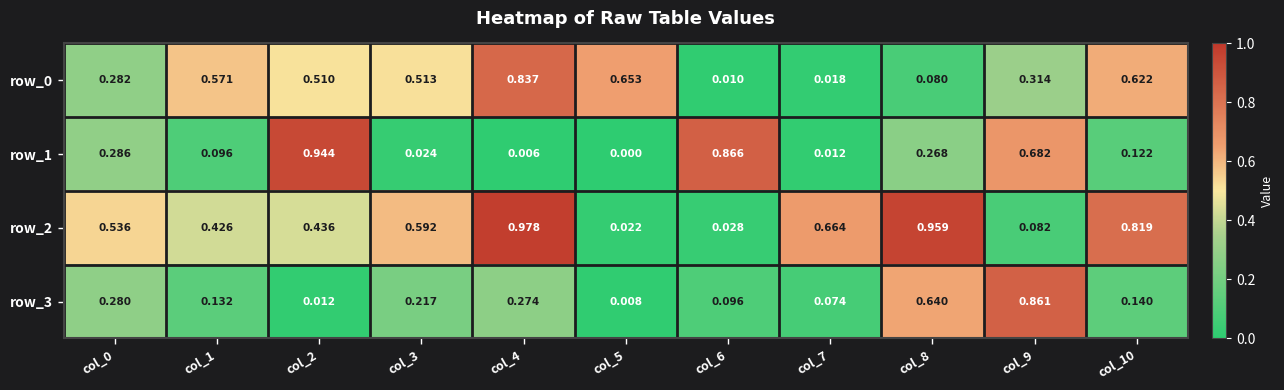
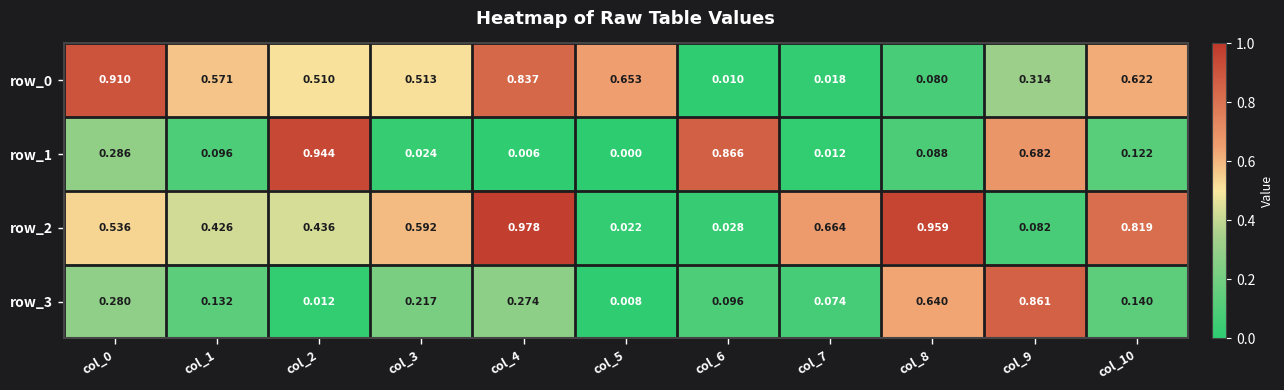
row_0, col_0: 0.282 -> 0.910
row_1, col_8: 0.268 -> 0.088
